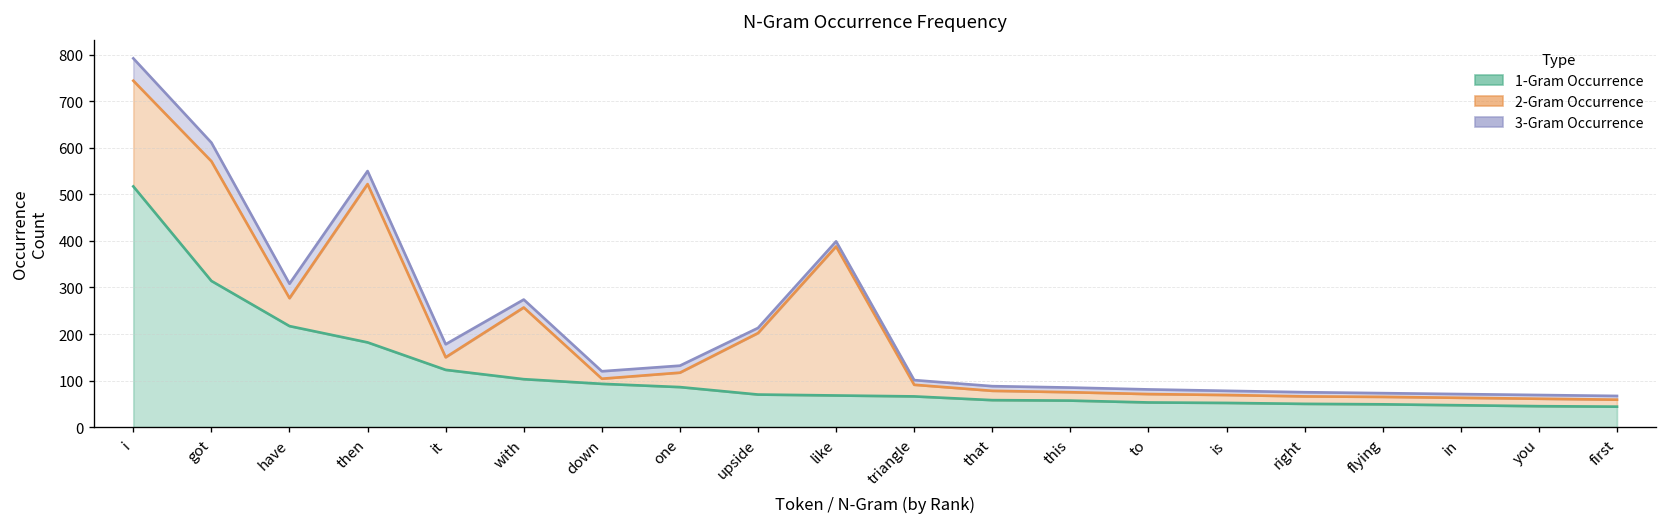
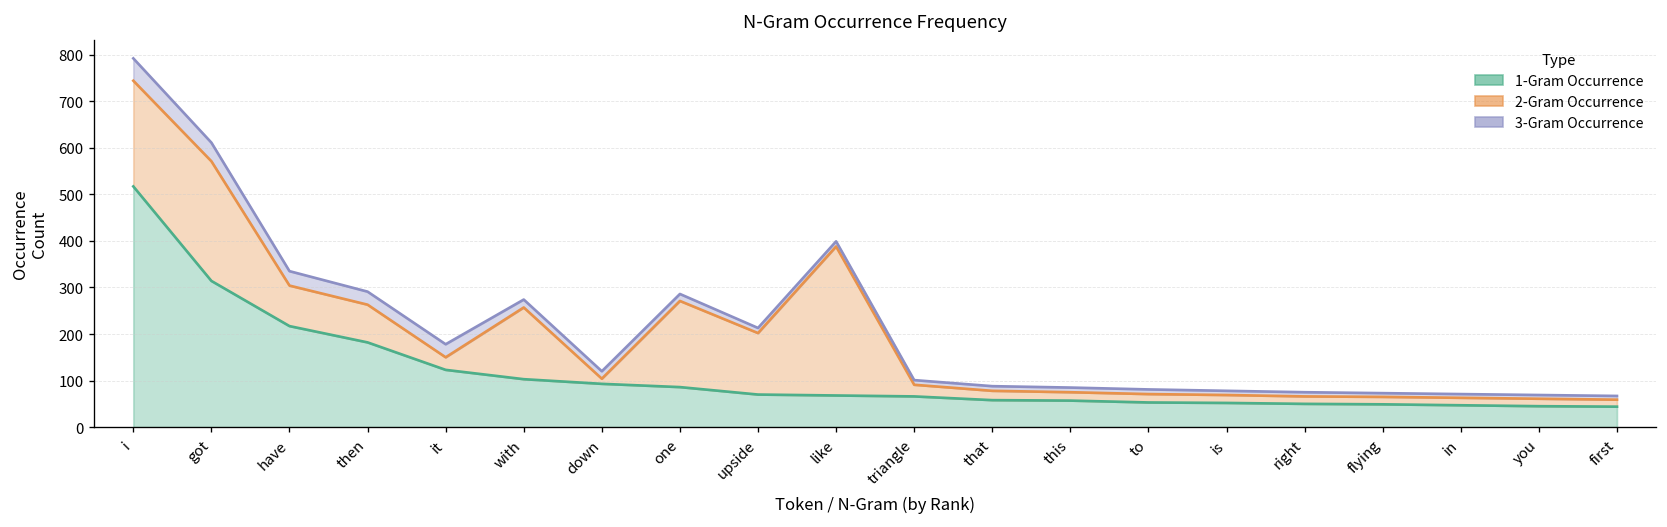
2-Gram Occurrence, have: 60 -> 90
2-Gram Occurrence, then: 340 -> 80
2-Gram Occurrence, one: 30 -> 190
